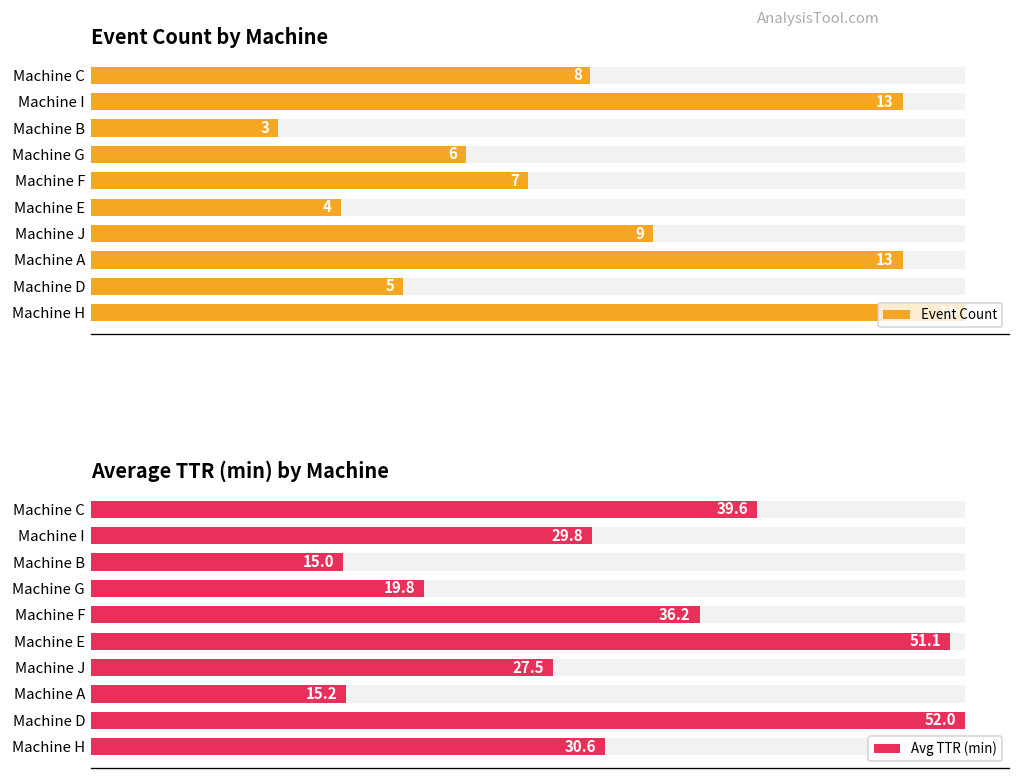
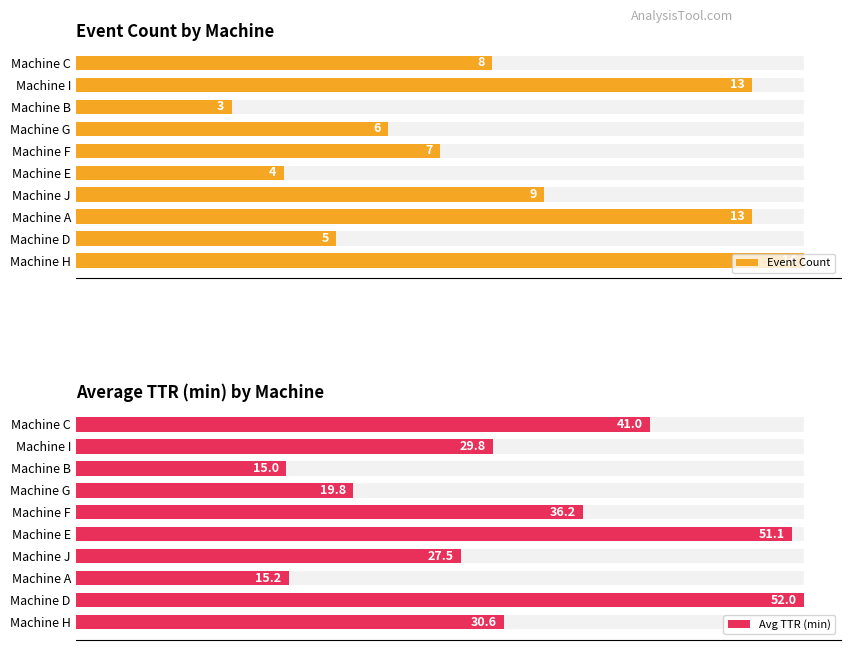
Average TTR (min) by Machine, Avg TTR (min), Machine C: 39.6 -> 41.0
